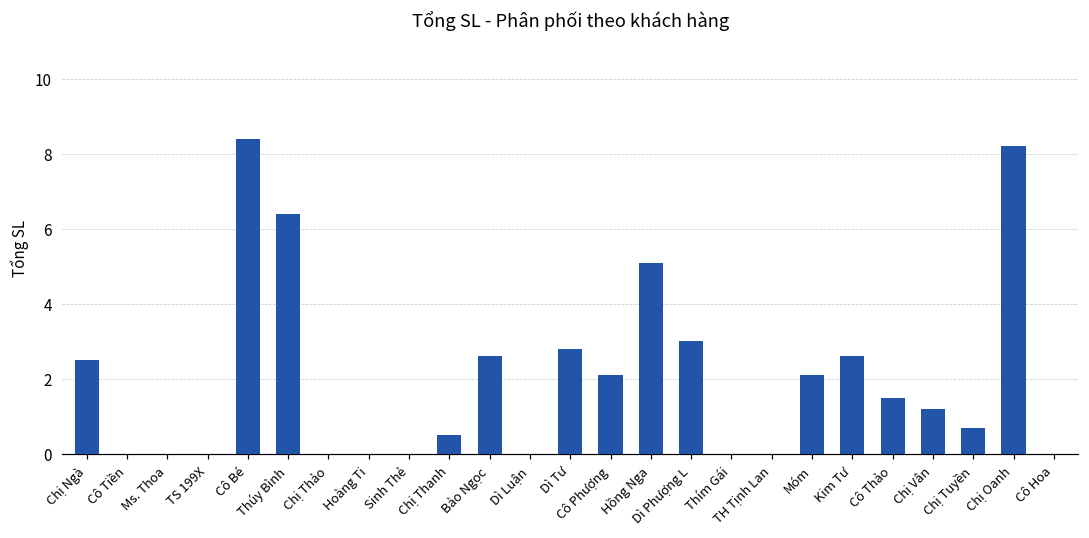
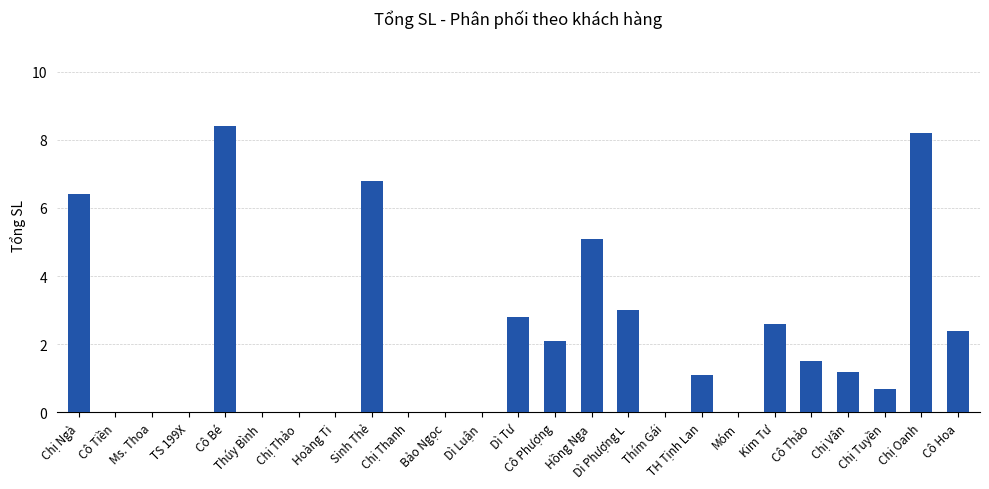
Chị Ngà: 2.5 -> 6.4
Thúy Bình: 6.4 -> 0.0
Sinh Thẻ: 0.0 -> 6.8
Chị Thanh: 0.5 -> 0.0
Bảo Ngọc: 2.6 -> 0.0
TH Tịnh Lan: 0.0 -> 1.1
Móm: 2.1 -> 0.0
Cô Hoa: 0.0 -> 2.4
